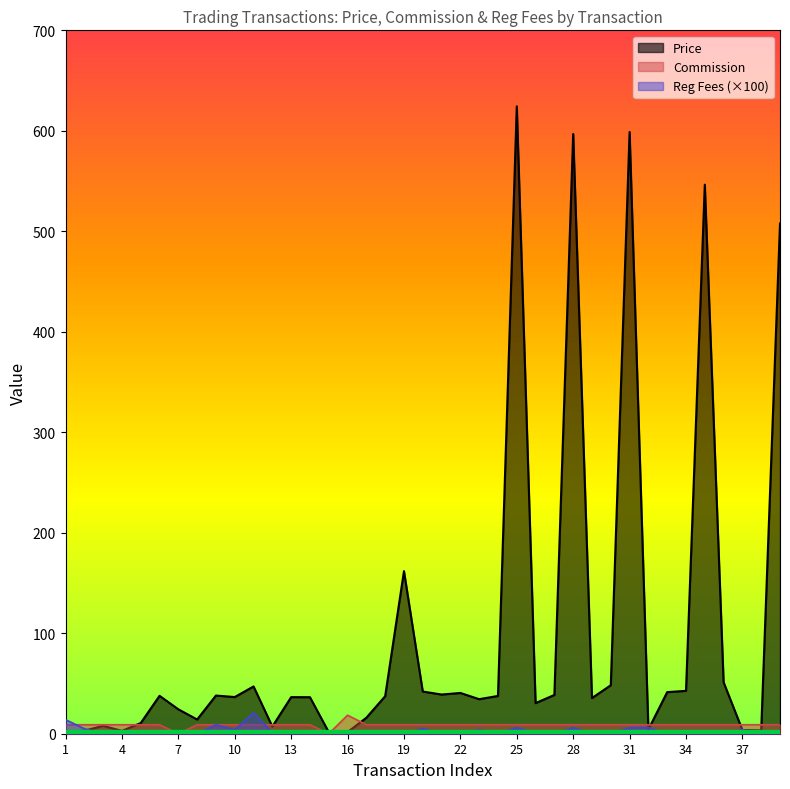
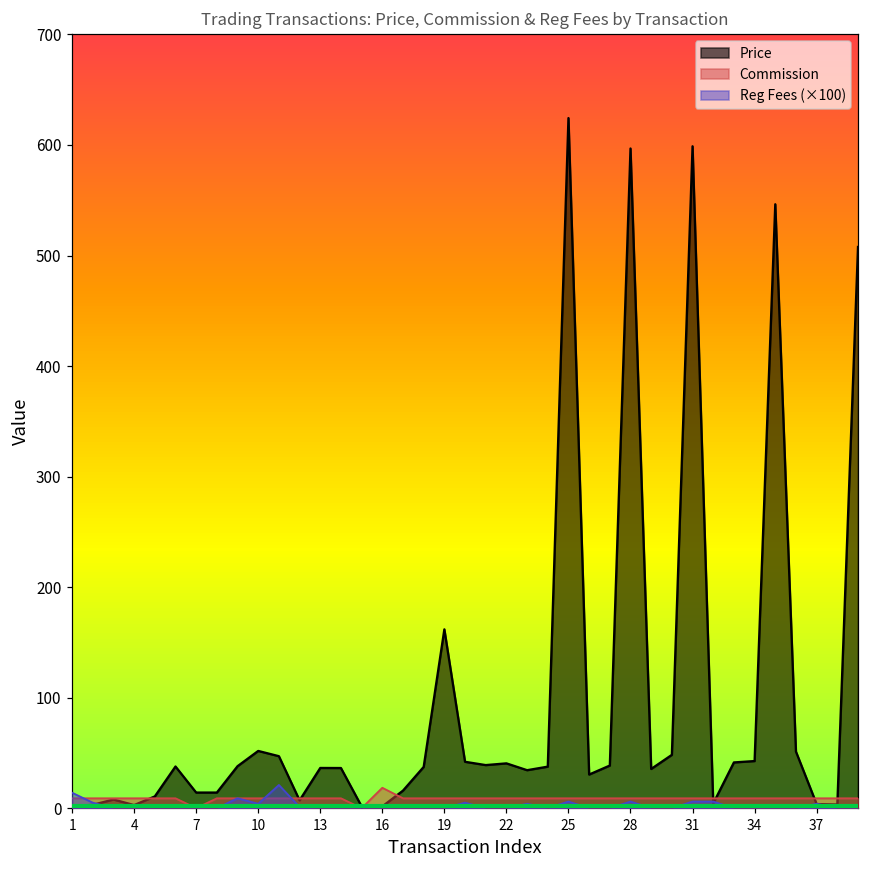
Price, 7: 24 -> 14
Price, 10: 37 -> 52
